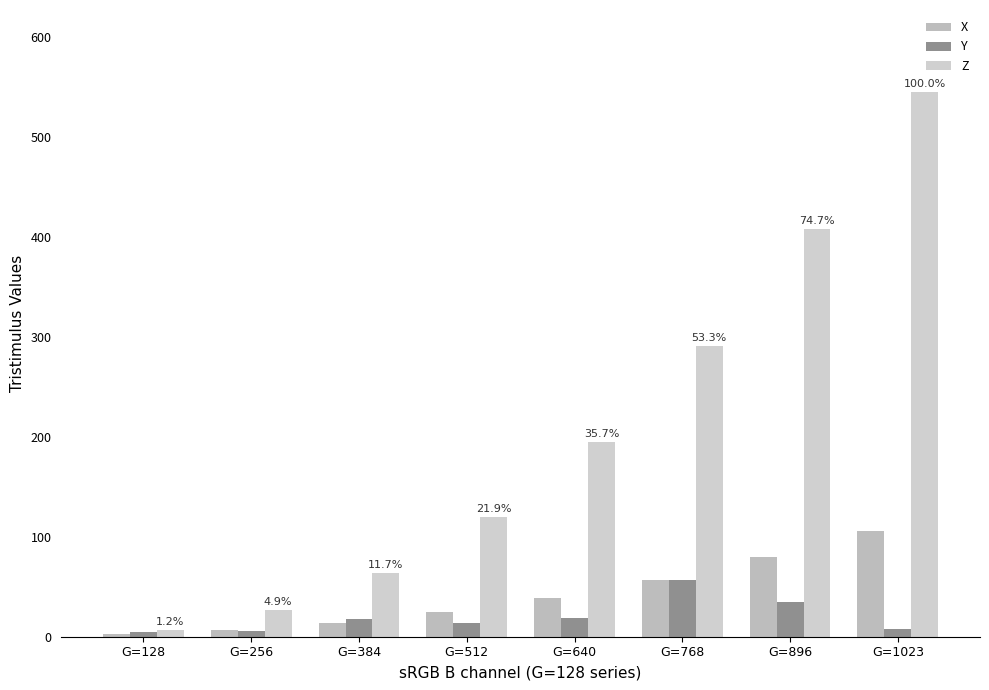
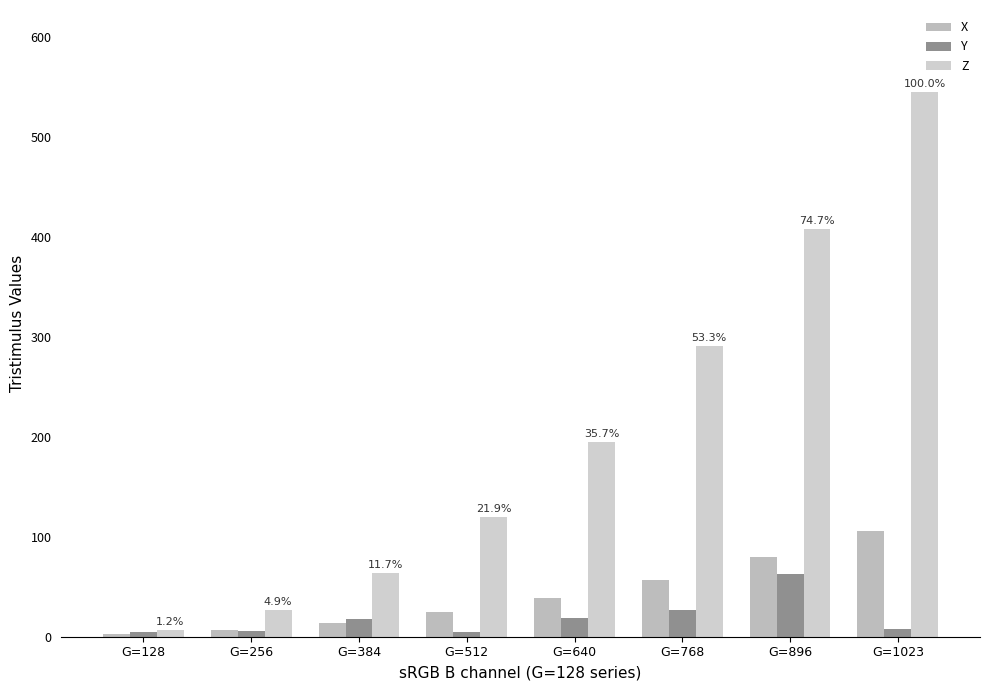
Y, G=512: 10 -> 0
Y, G=768: 60 -> 30
Y, G=896: 40 -> 60
